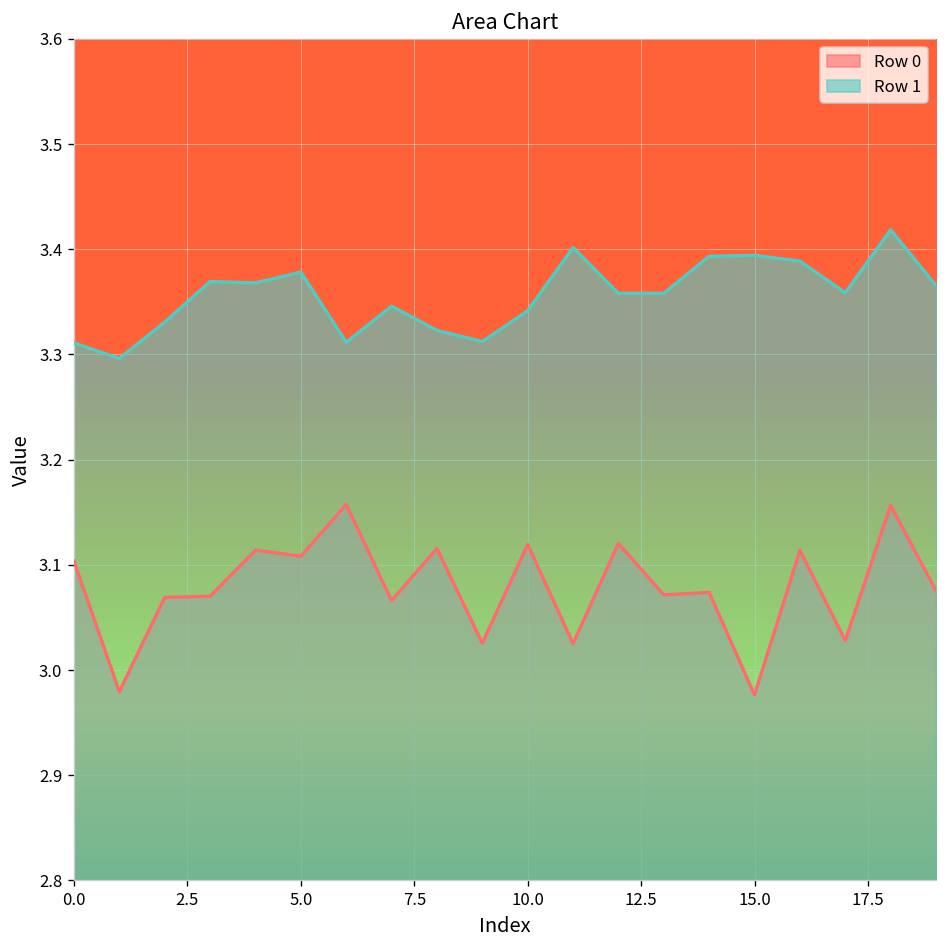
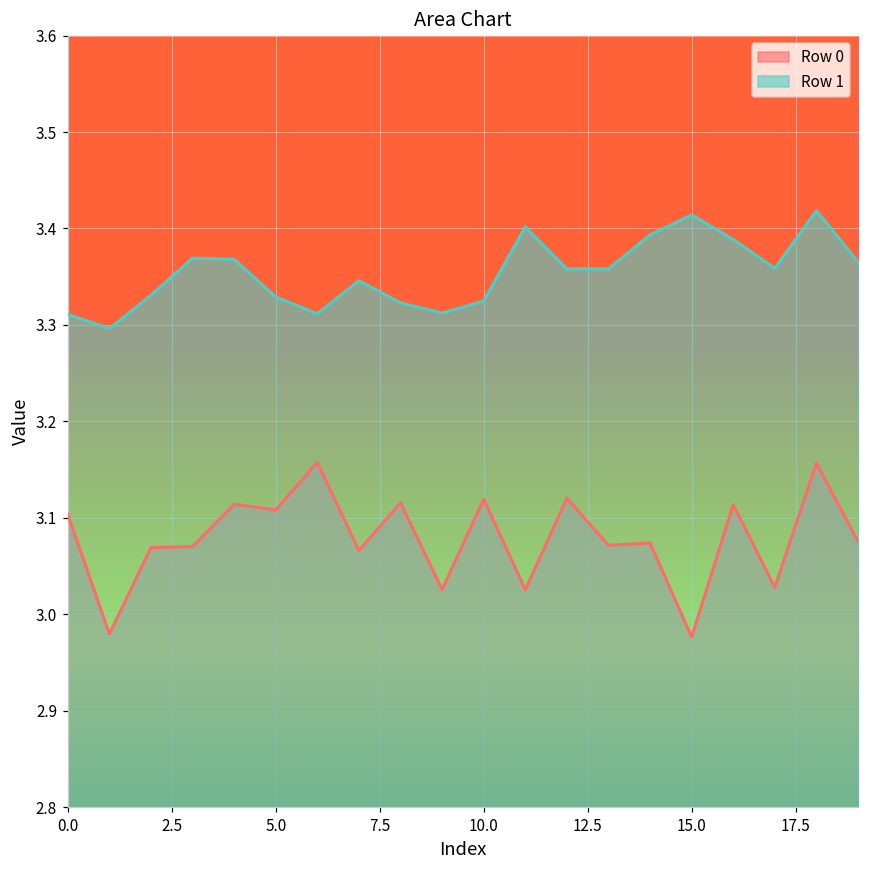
Row 1, 5.0: 3.38 -> 3.33
Row 1, 10.0: 3.34 -> 3.32
Row 1, 15.0: 3.39 -> 3.41
